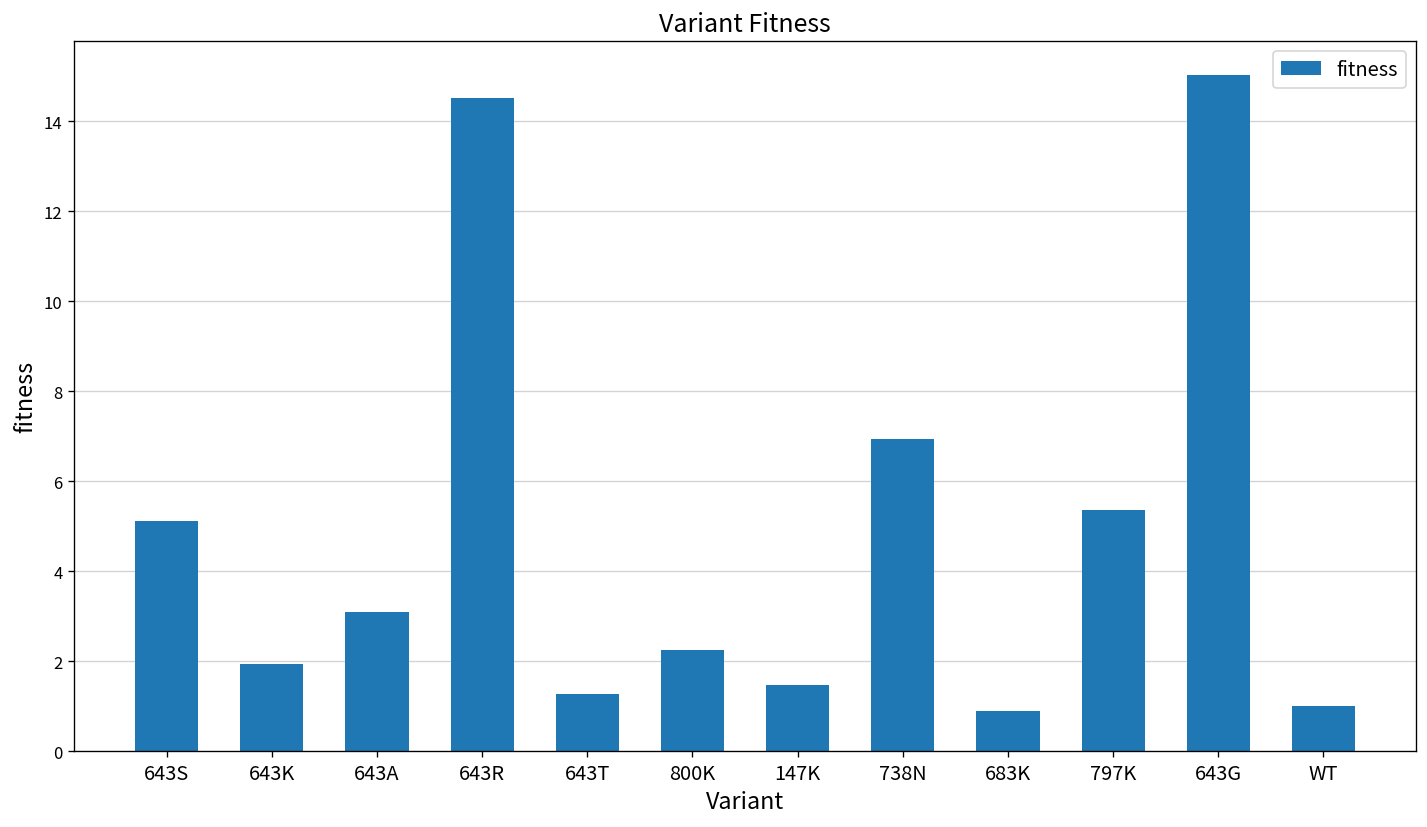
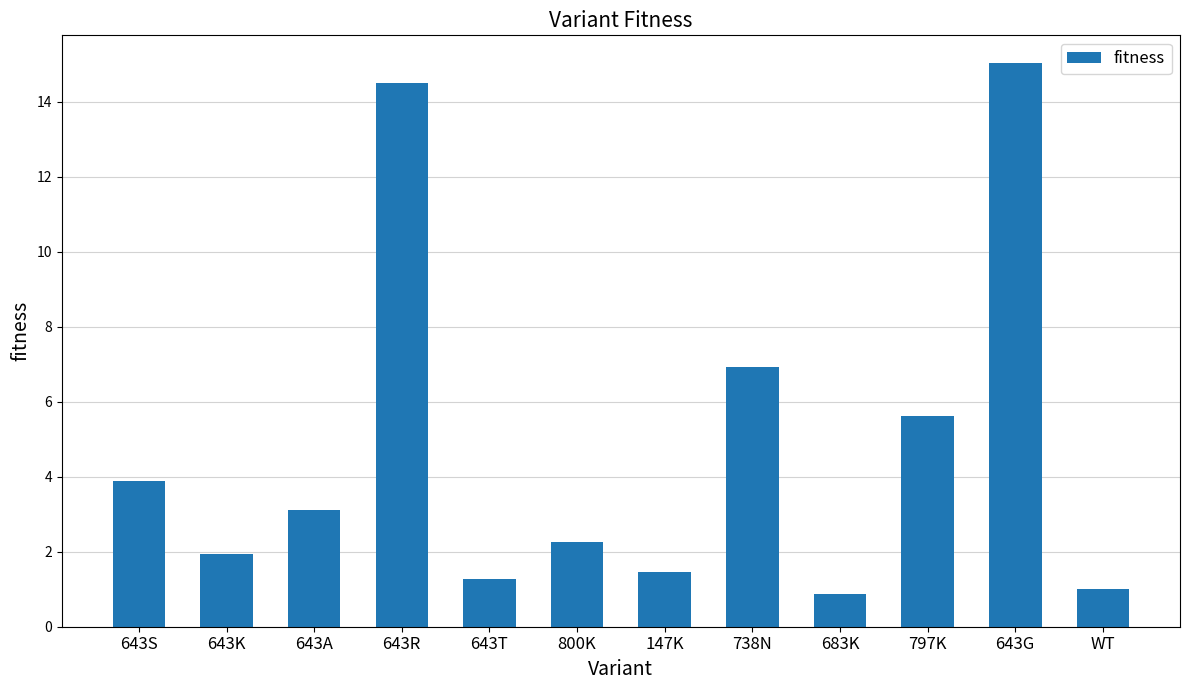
643S: 5.1 -> 3.9
797K: 5.4 -> 5.6
